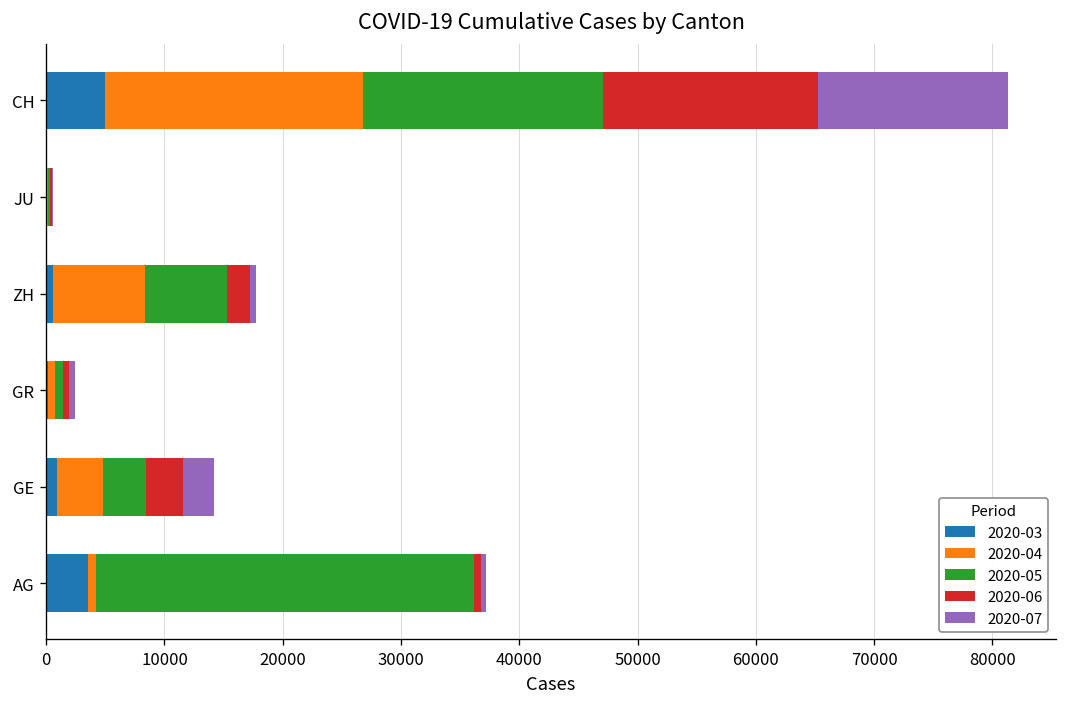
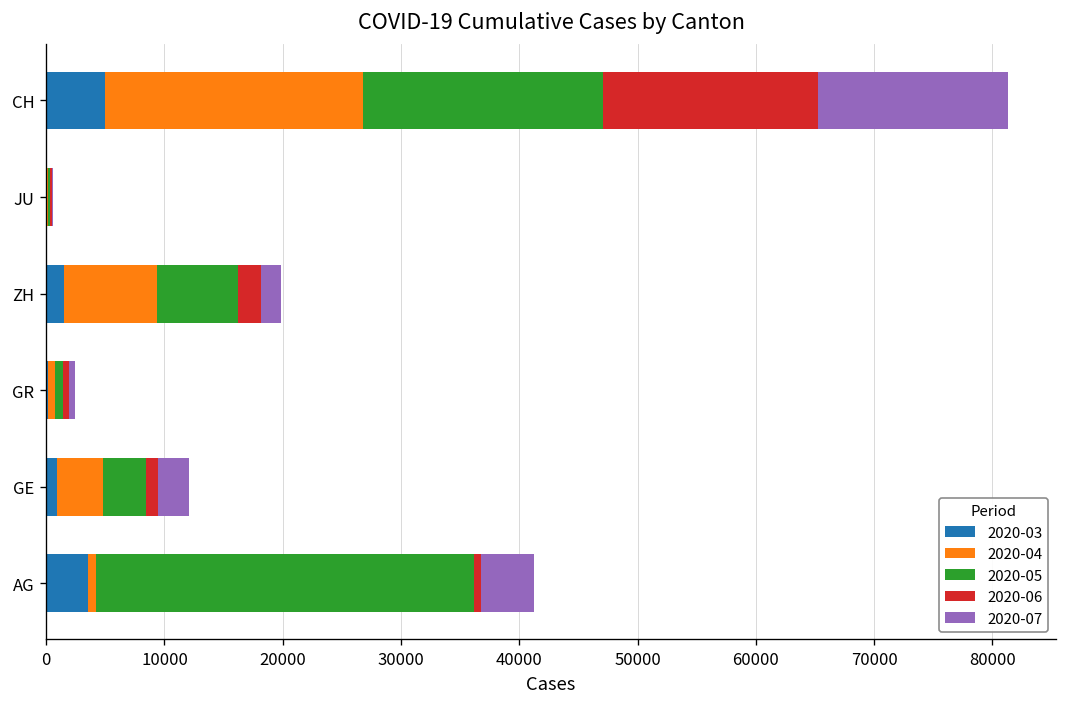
2020-03, ZH: 1000 -> 2000
2020-07, ZH: 1000 -> 2000
2020-06, GE: 3000 -> 1000
2020-07, AG: 0 -> 4000
